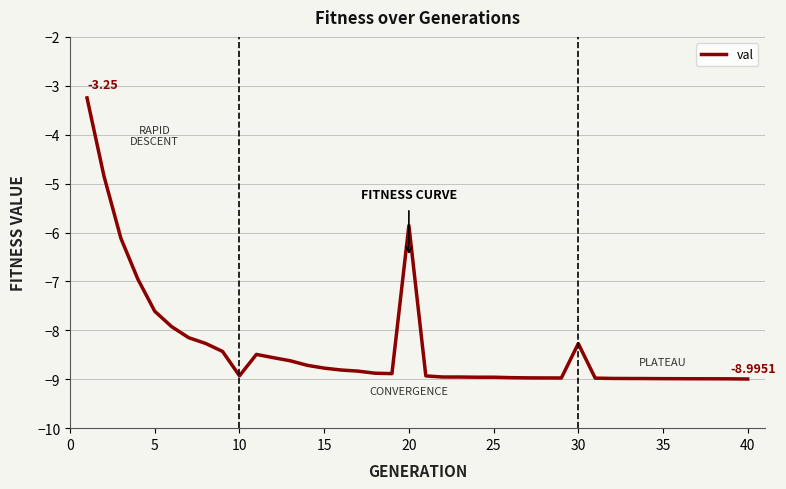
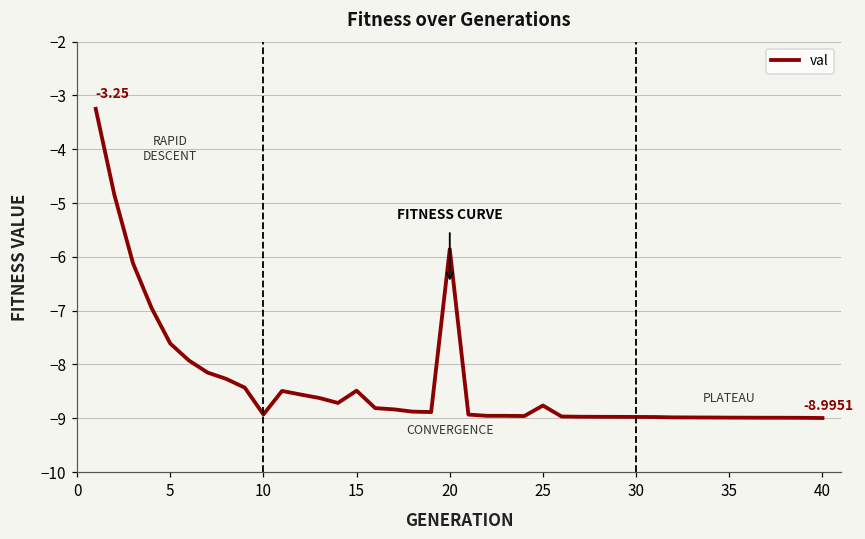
15: -8.8 -> -8.5
25: -9.0 -> -8.8
30: -8.3 -> -9.0
